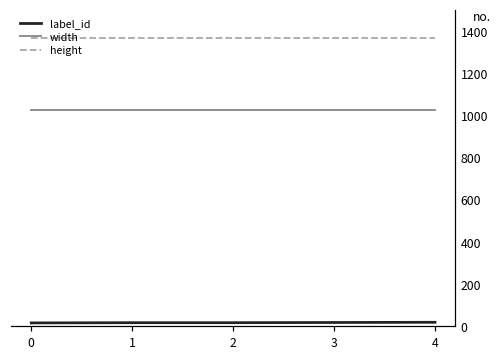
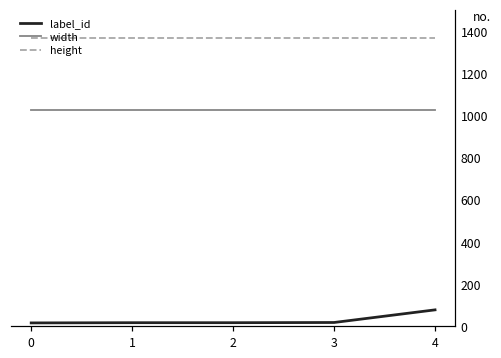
label_id, 4: 20 -> 80
